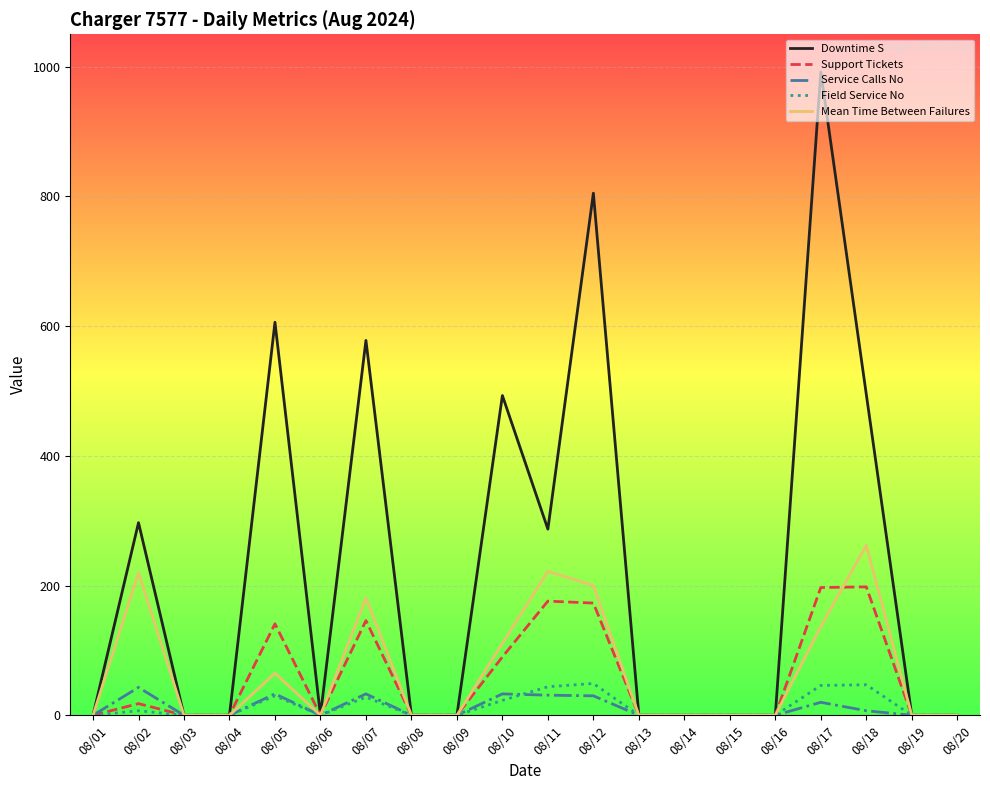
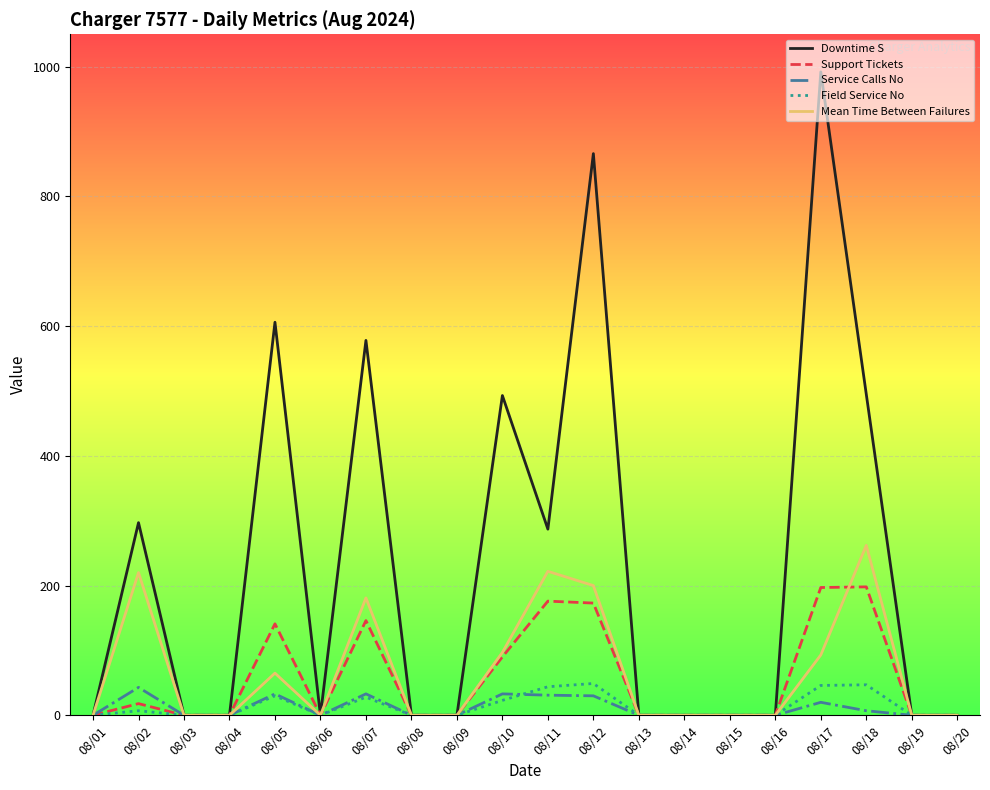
Mean Time Between Failures, 08/10: 110 -> 100
Downtime S, 08/12: 810 -> 870
Mean Time Between Failures, 08/17: 140 -> 90
